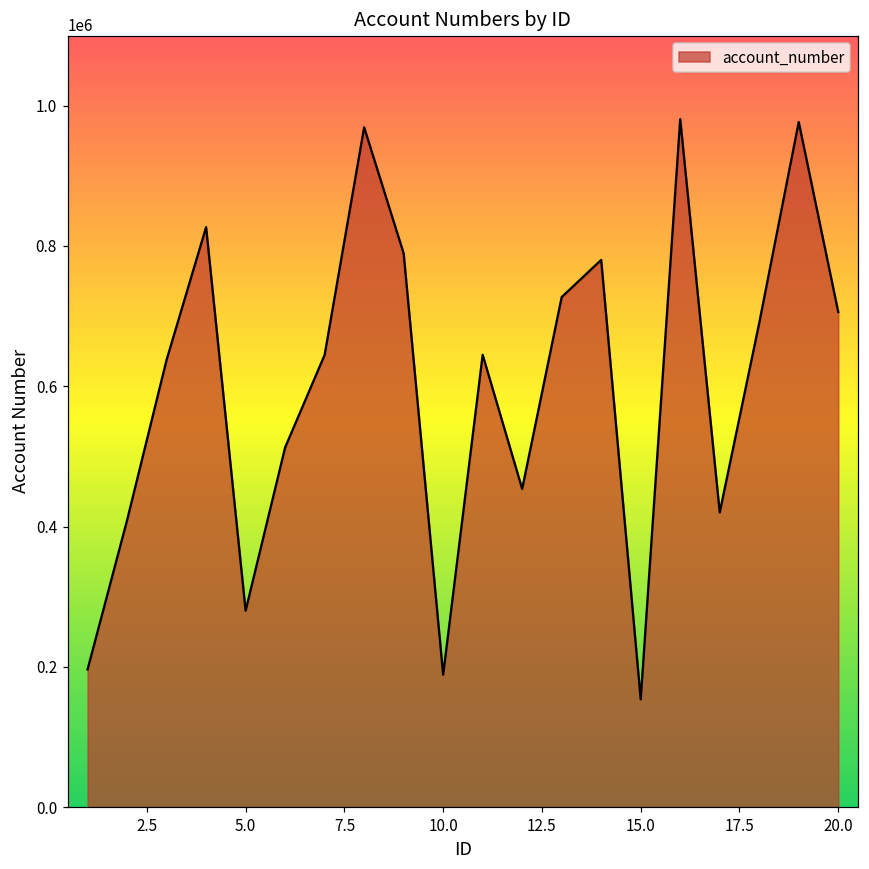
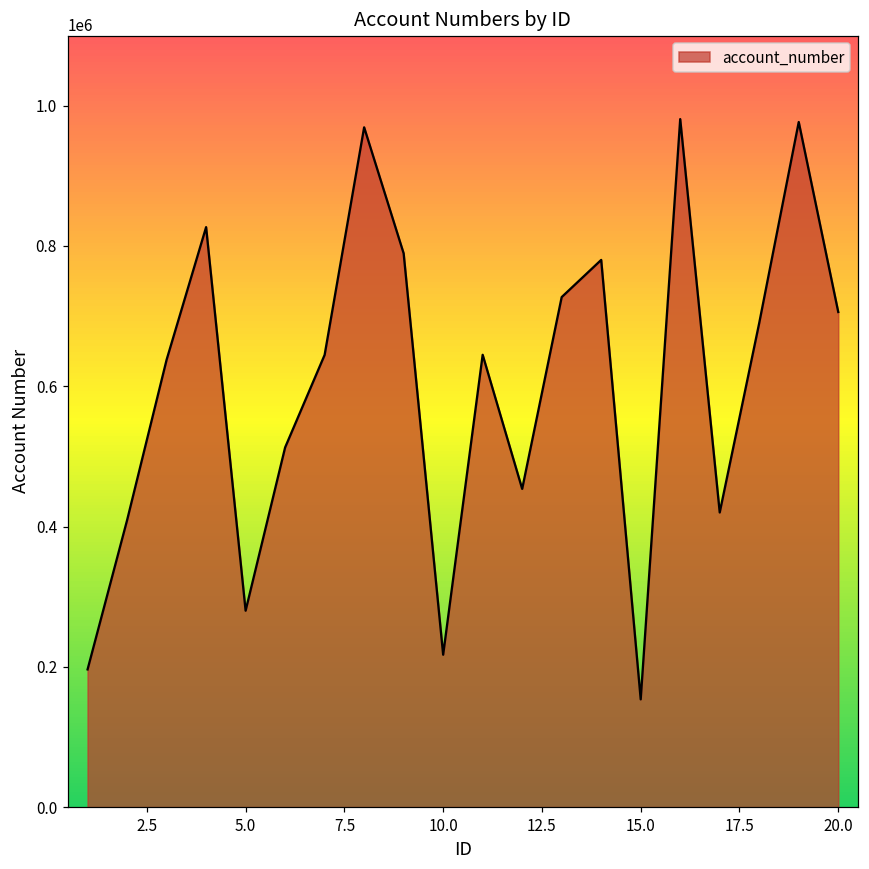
10.0: 190000 -> 220000
